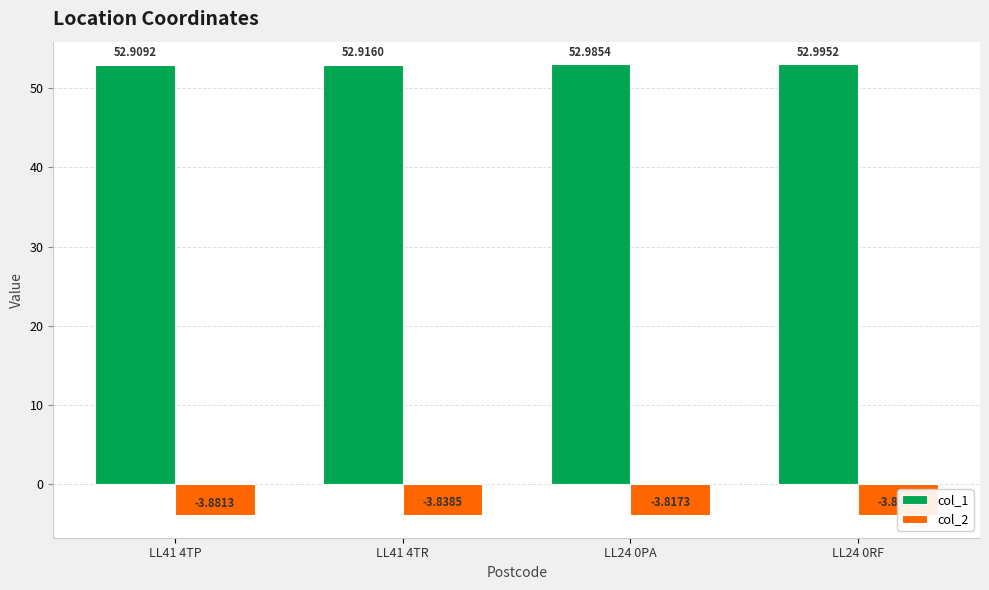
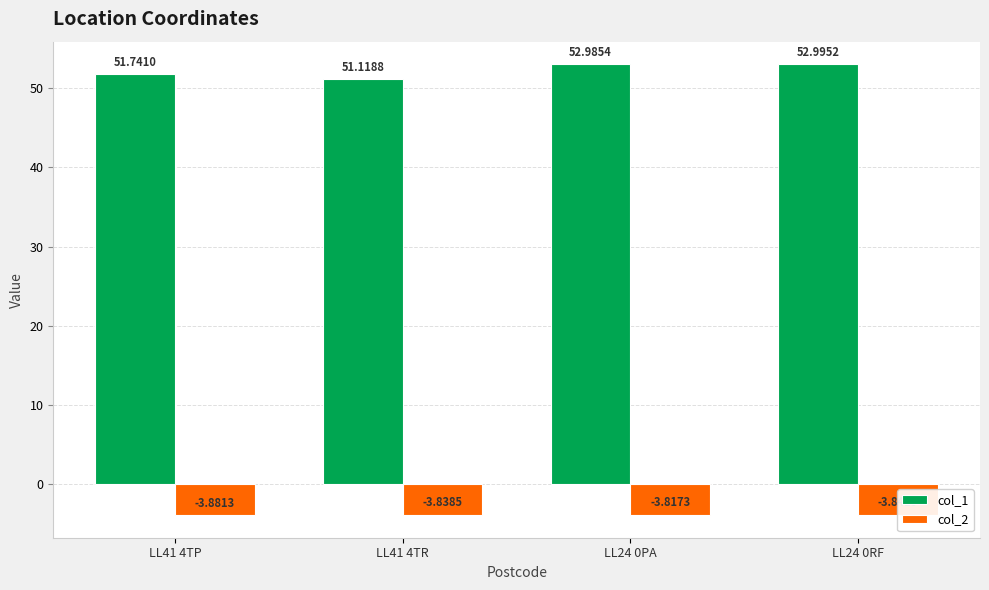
col_1, LL41 4TP: 52.9092 -> 51.7410
col_1, LL41 4TR: 52.9160 -> 51.1188
